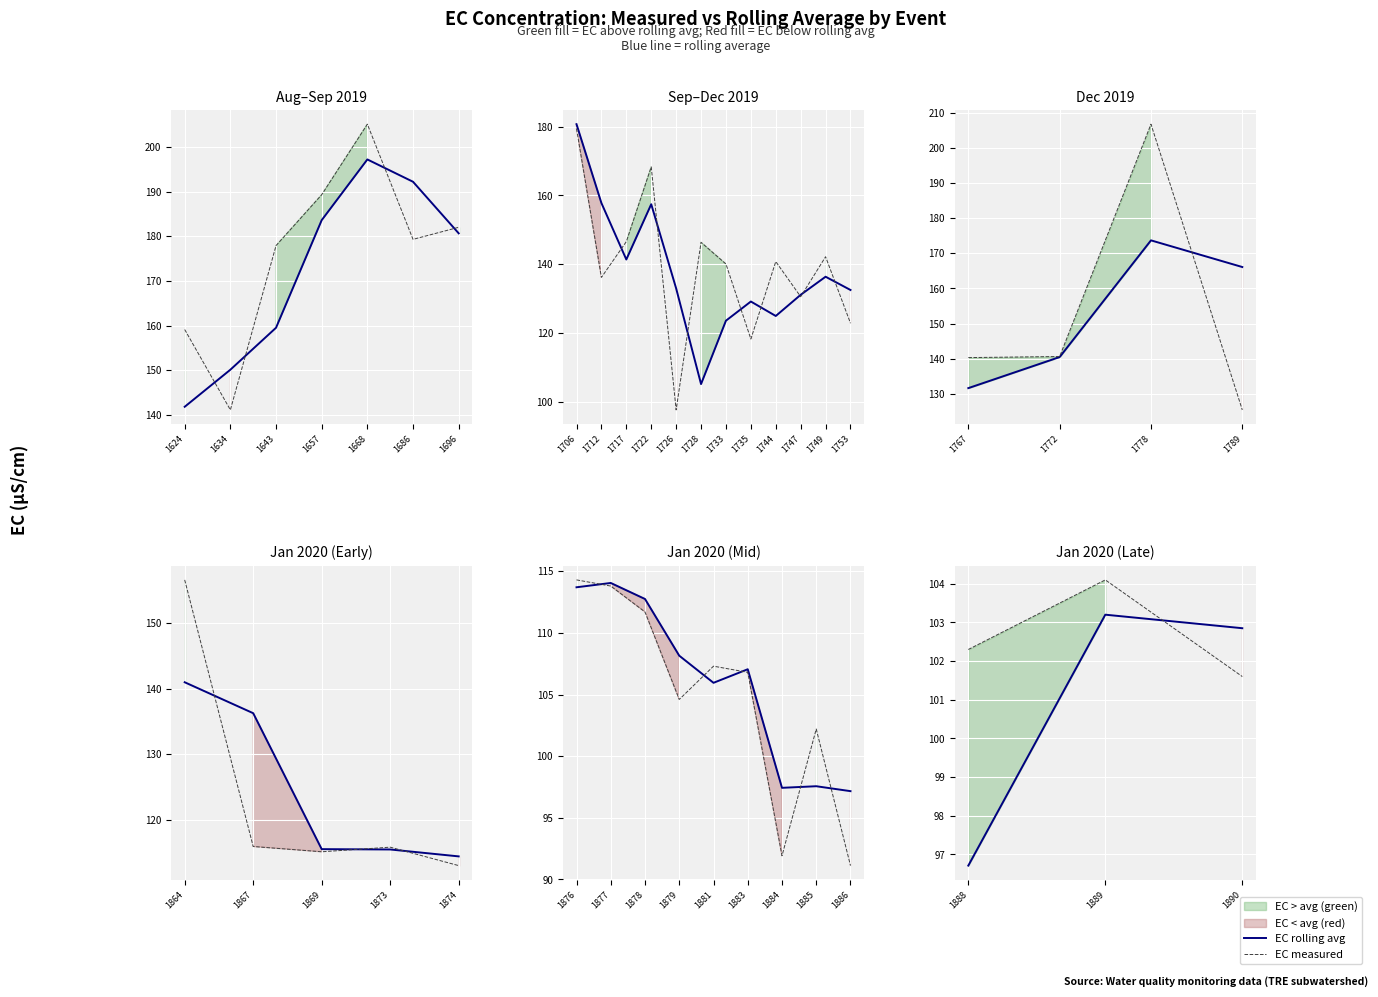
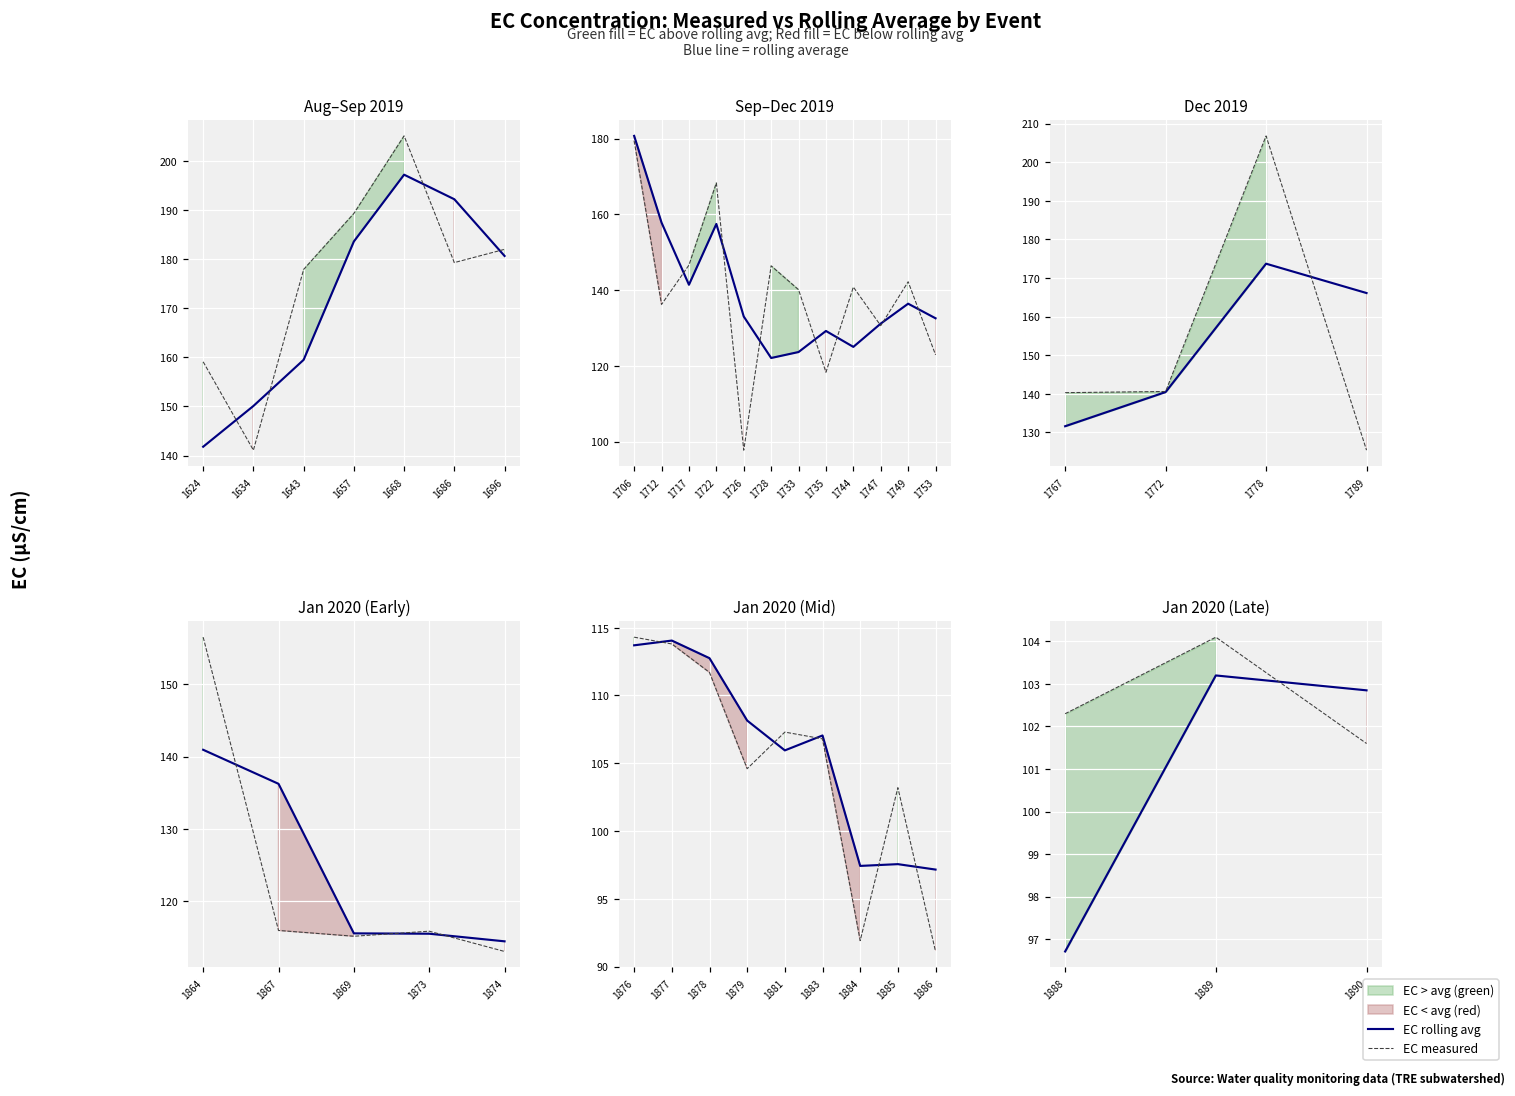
Sep–Dec 2019, EC rolling avg, 1728: 105 -> 122
Jan 2020 (Mid), EC measured, 1885: 102.2 -> 103.2
